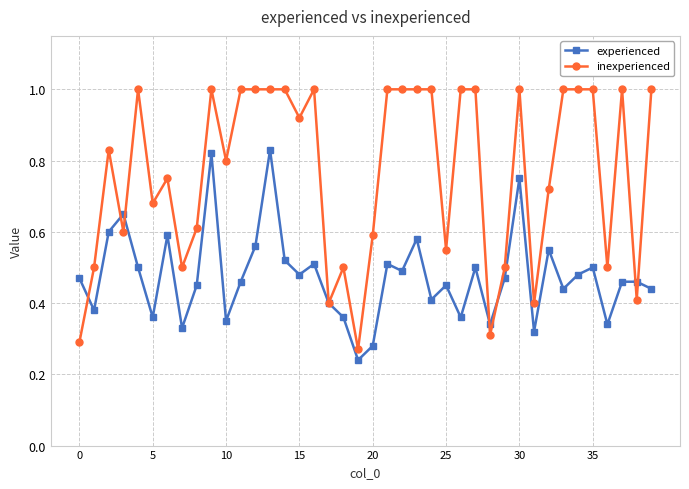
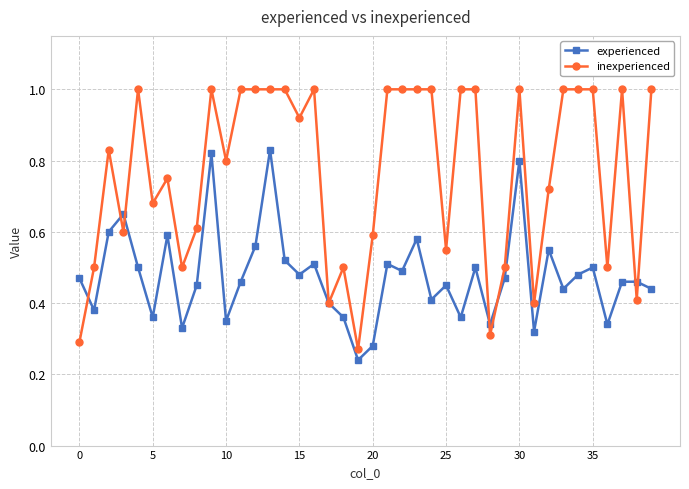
experienced, 30: 0.75 -> 0.80
